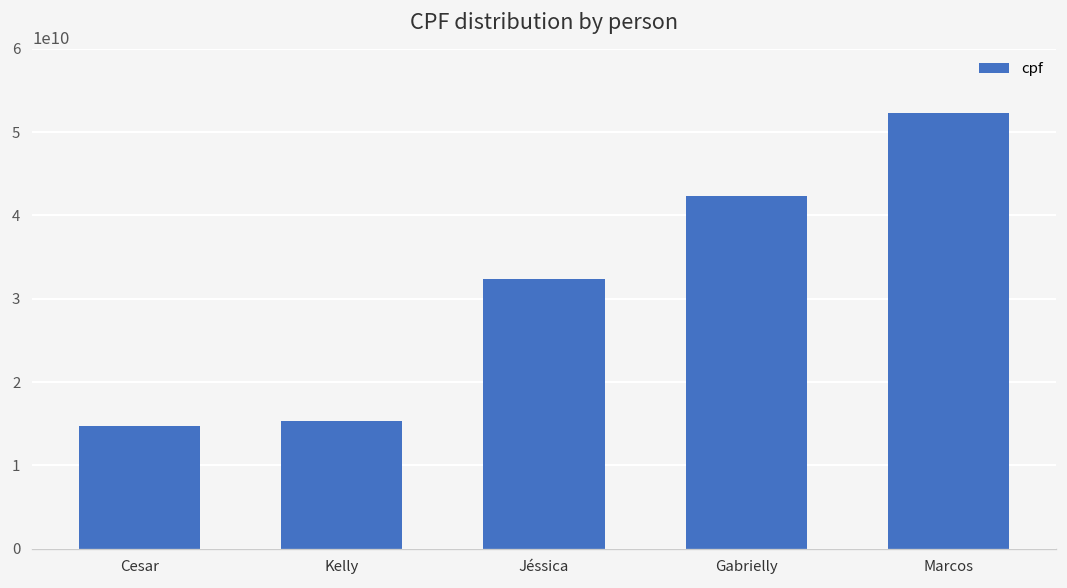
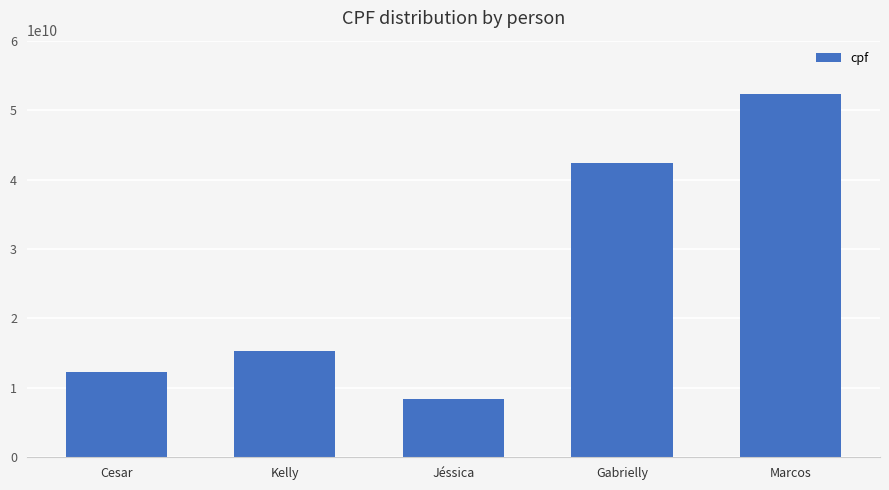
Cesar: 15000000000 -> 12000000000
Jéssica: 32000000000 -> 8000000000
